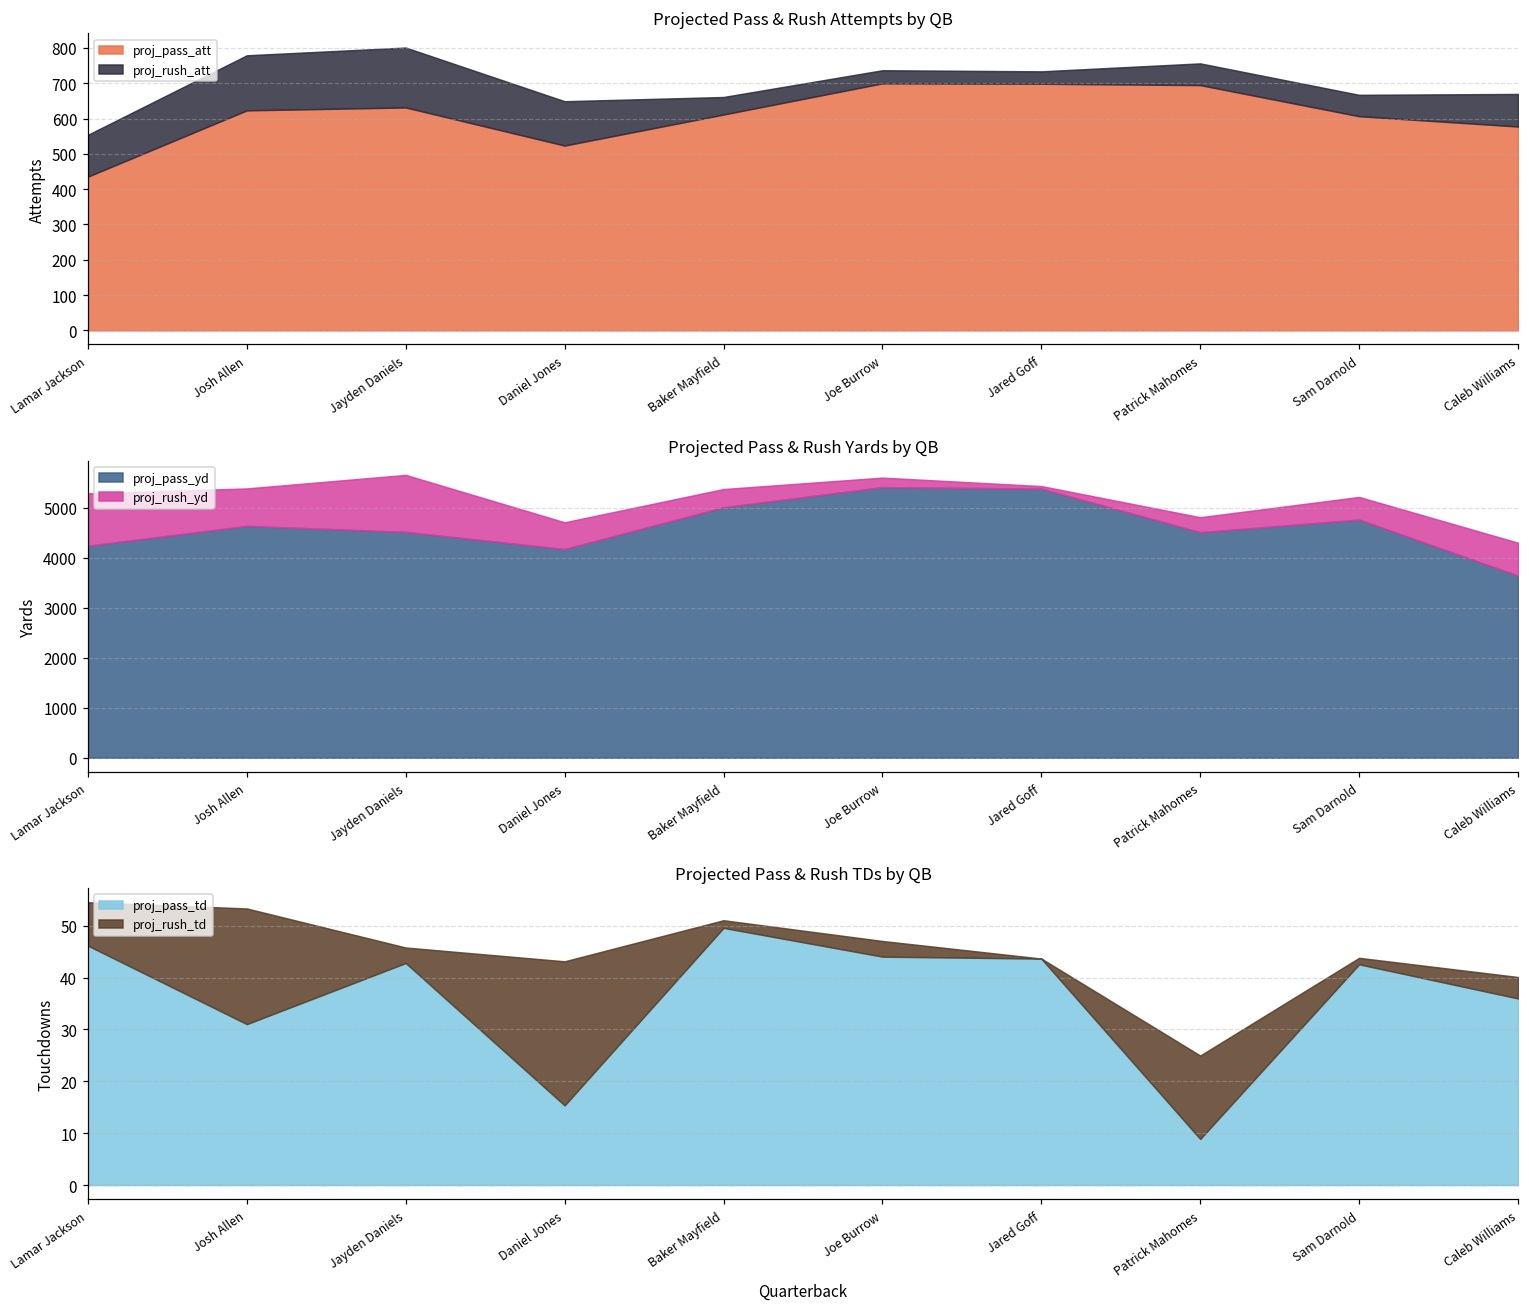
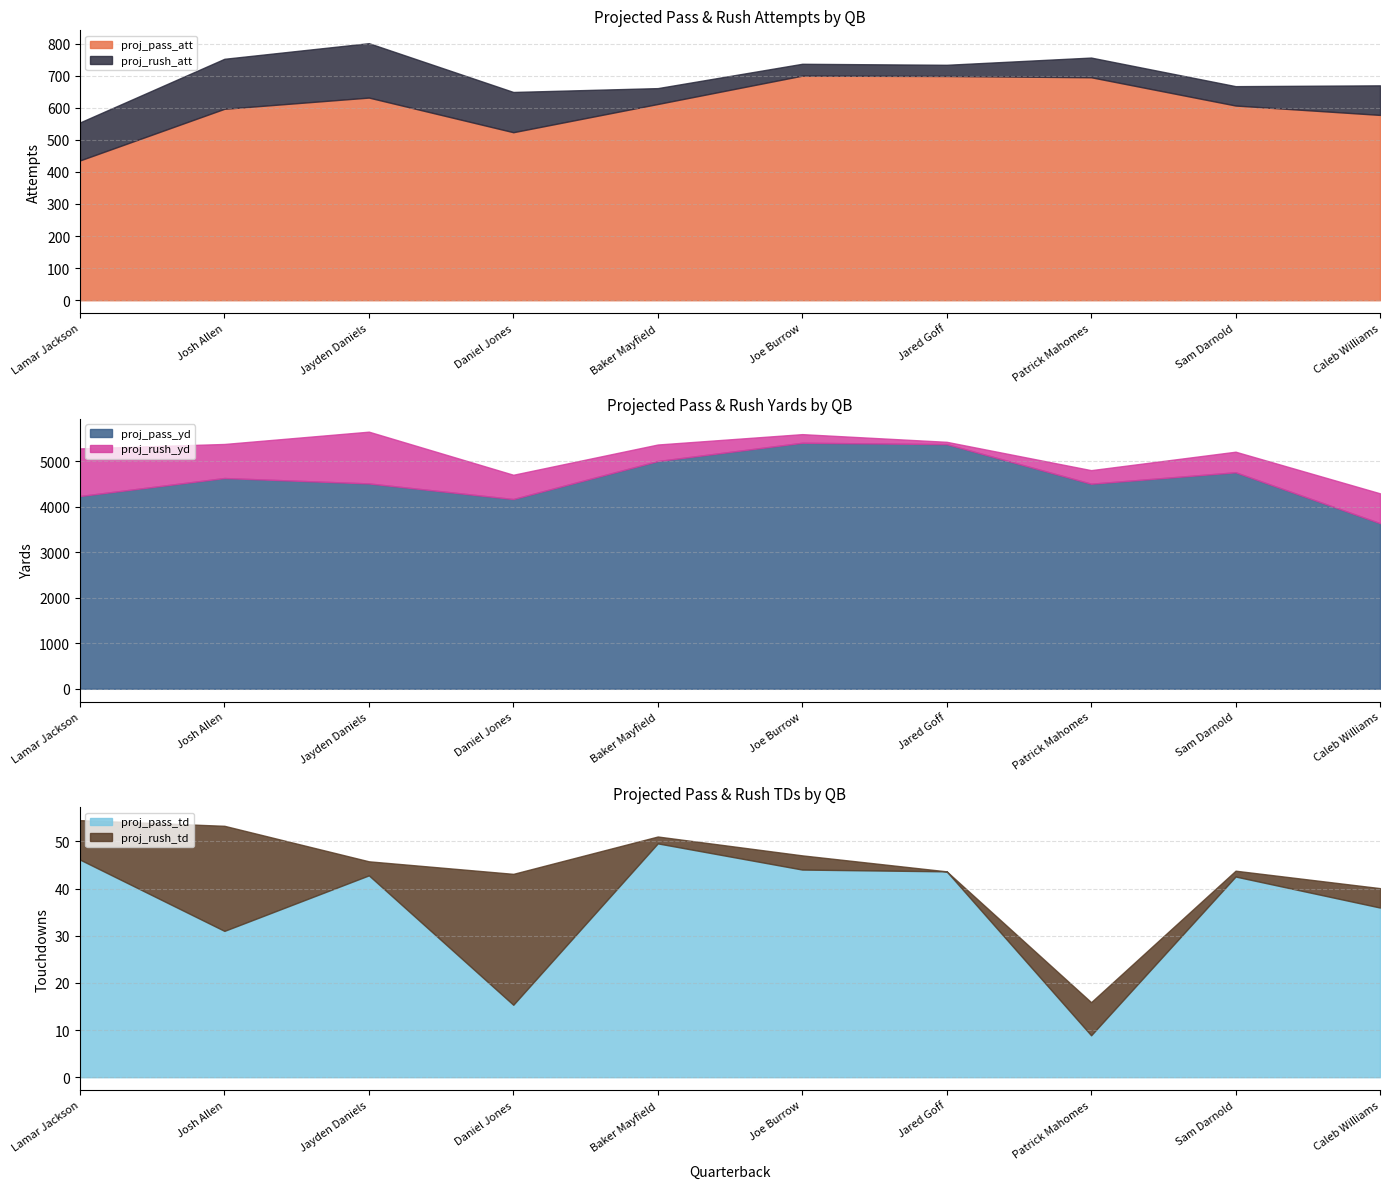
Projected Pass & Rush Attempts by QB, proj_pass_att, Josh Allen: 620 -> 600
Projected Pass & Rush TDs by QB, proj_rush_td, Patrick Mahomes: 16 -> 7
